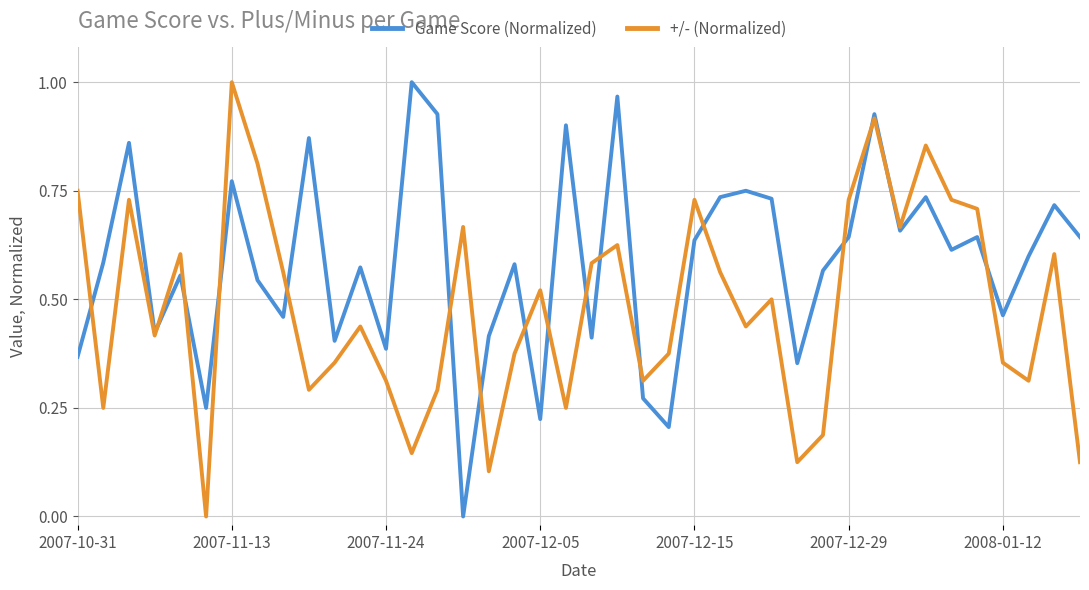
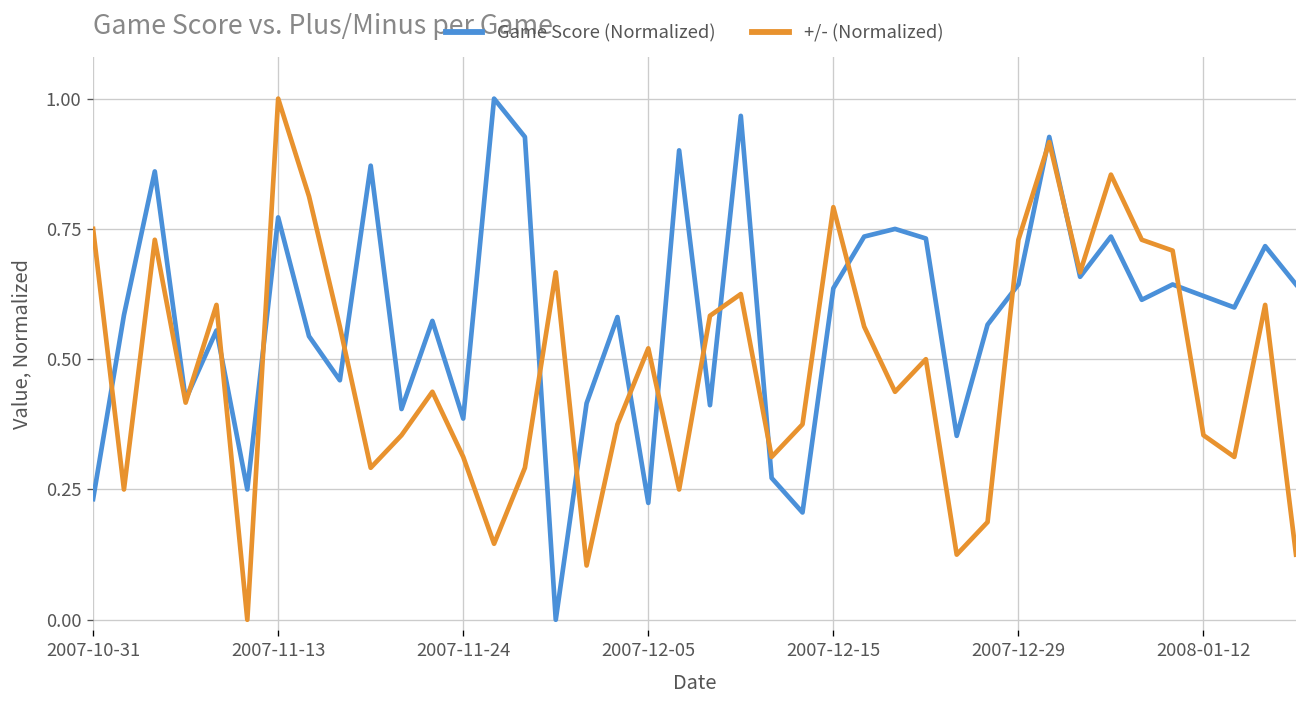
Game Score (Normalized), 2007-10-31: 0.37 -> 0.23
+/- (Normalized), 2007-12-15: 0.73 -> 0.79
Game Score (Normalized), 2008-01-12: 0.46 -> 0.62
